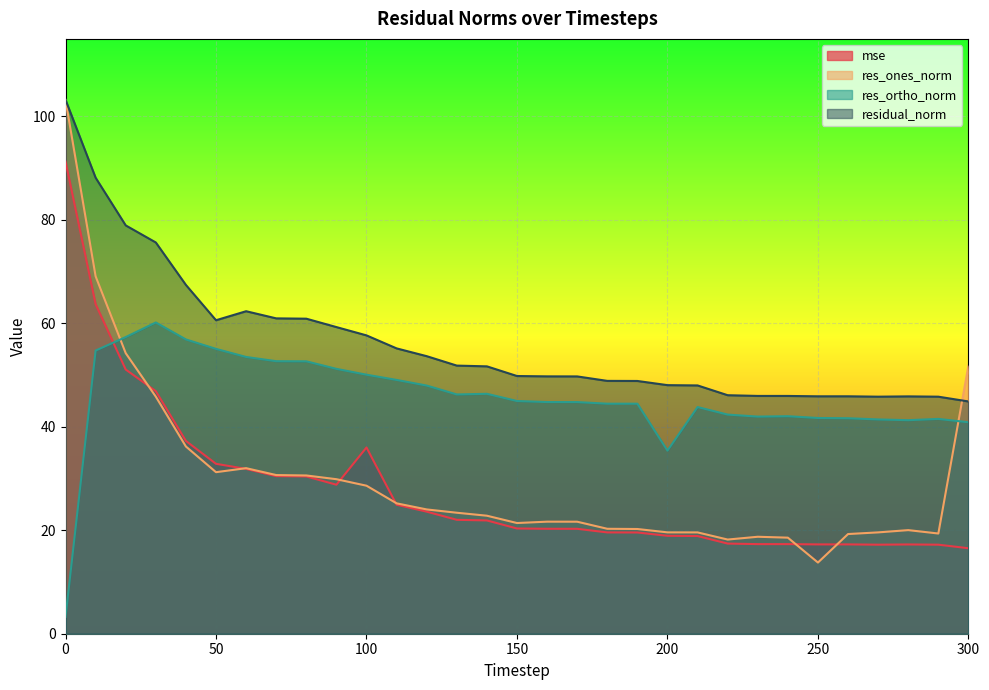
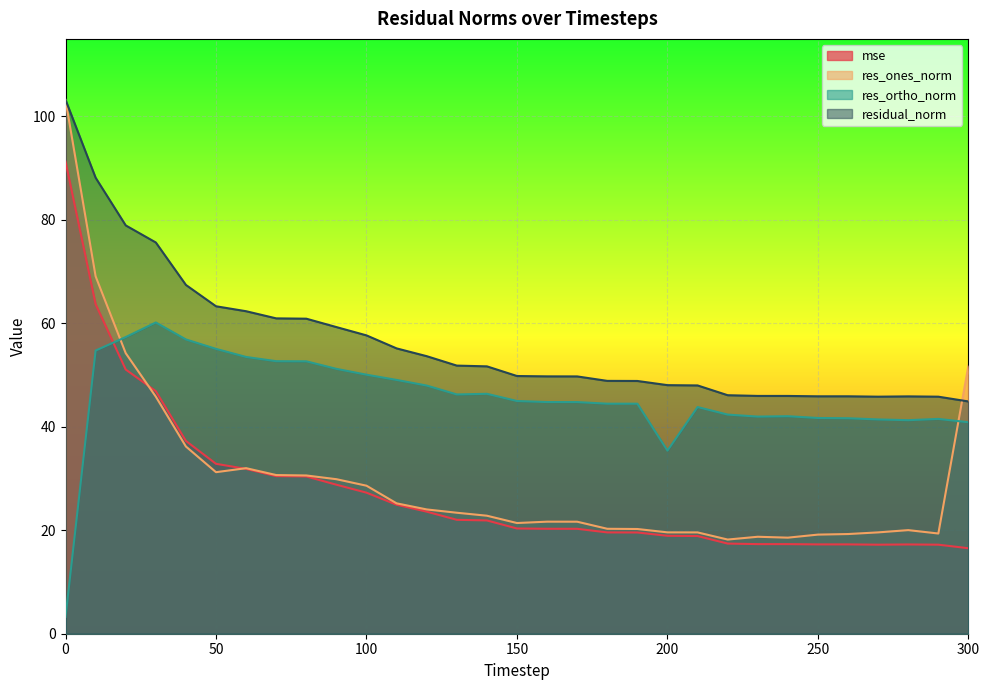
residual_norm, 50: 61 -> 63
mse, 100: 36 -> 27
res_ones_norm, 250: 14 -> 19
